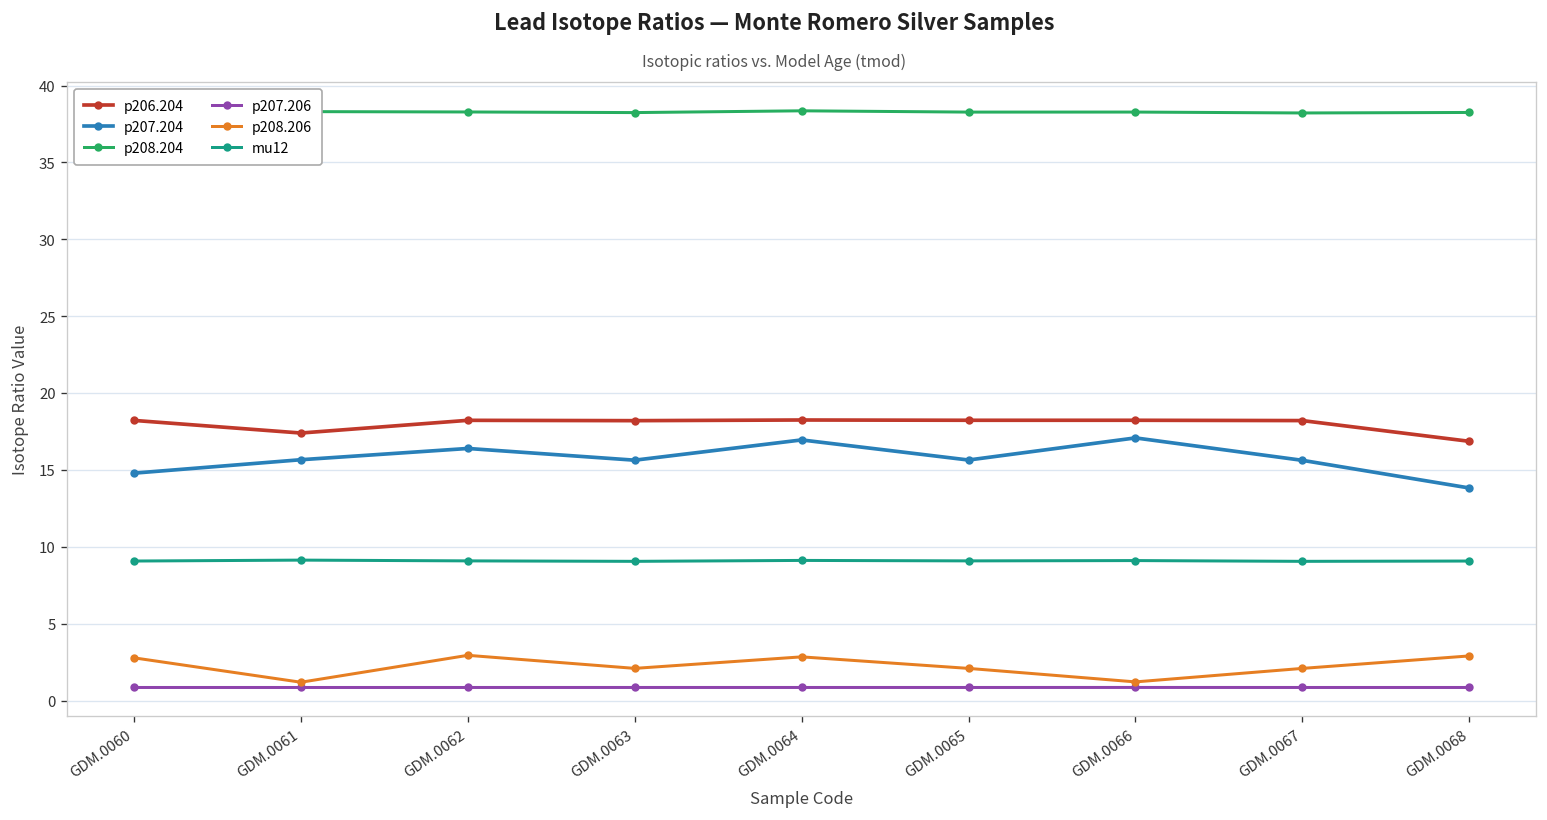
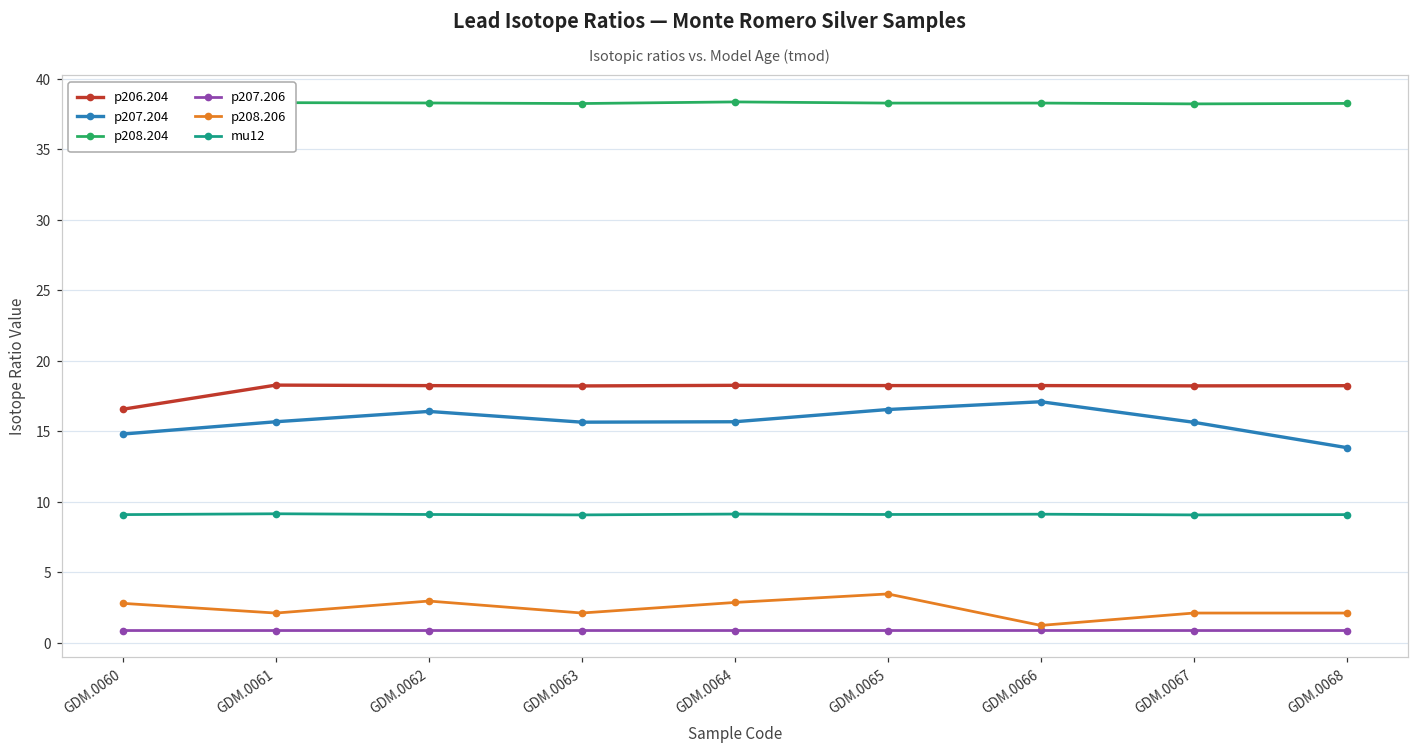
p206.204, GDM.0060: 18.2 -> 16.6
p206.204, GDM.0061: 17.4 -> 18.3
p208.206, GDM.0061: 1.2 -> 2.1
p207.204, GDM.0064: 17.0 -> 15.7
p207.204, GDM.0065: 15.6 -> 16.5
p208.206, GDM.0065: 2.1 -> 3.5
p206.204, GDM.0068: 16.9 -> 18.2
p208.206, GDM.0068: 2.9 -> 2.1
